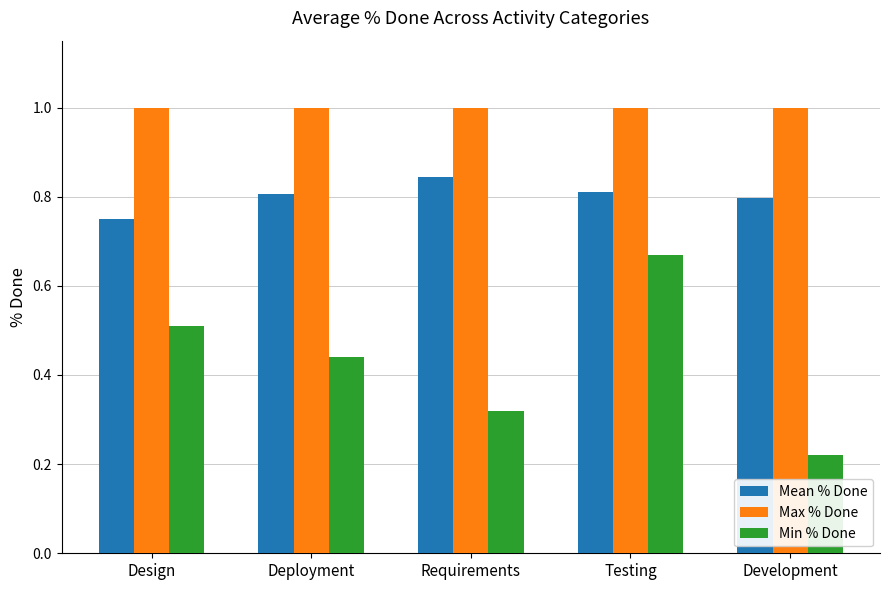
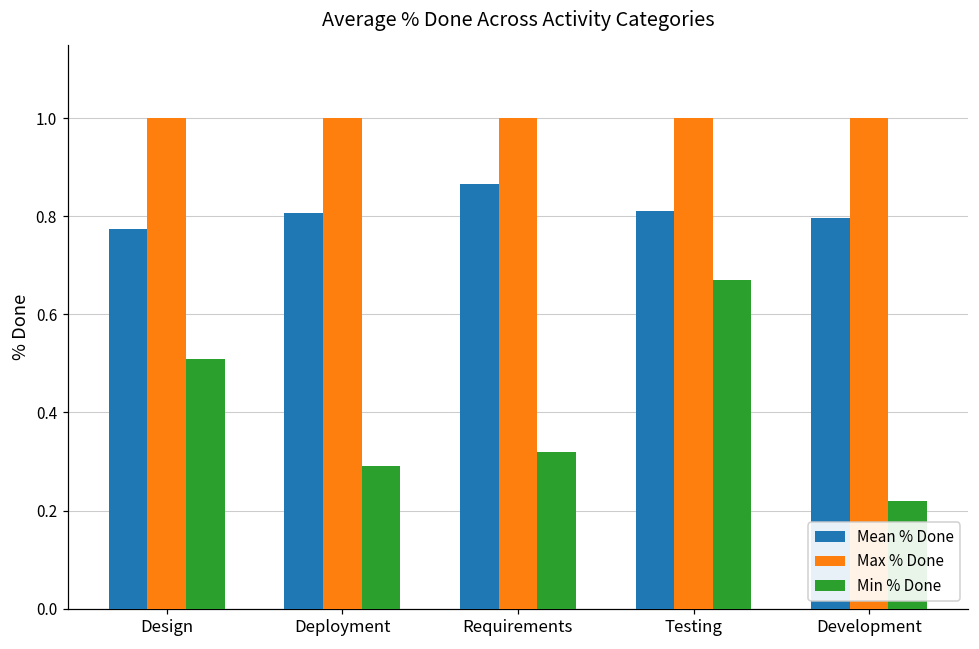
Mean % Done, Design: 0.75 -> 0.77
Min % Done, Deployment: 0.44 -> 0.29
Mean % Done, Requirements: 0.84 -> 0.87
